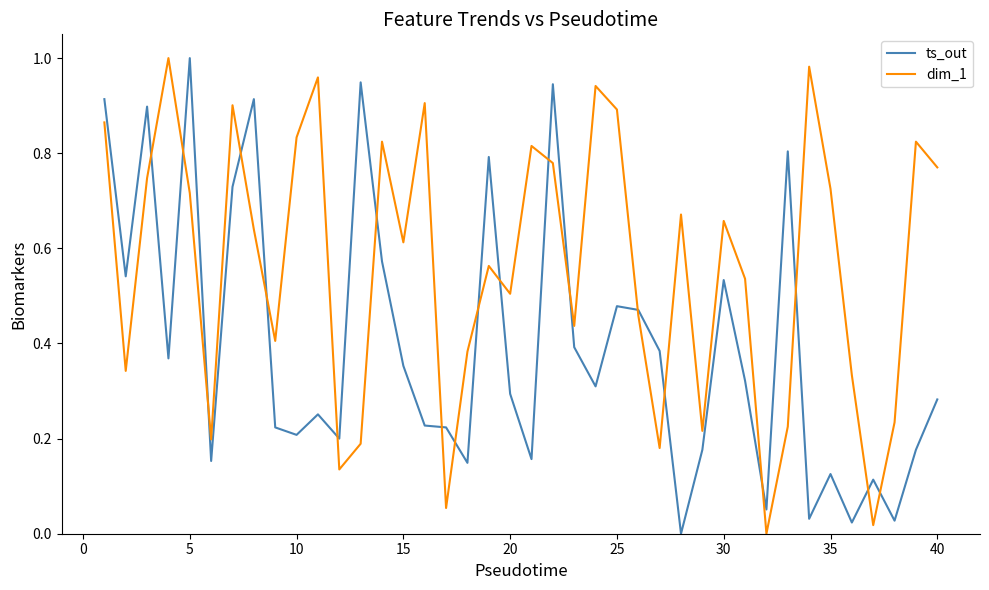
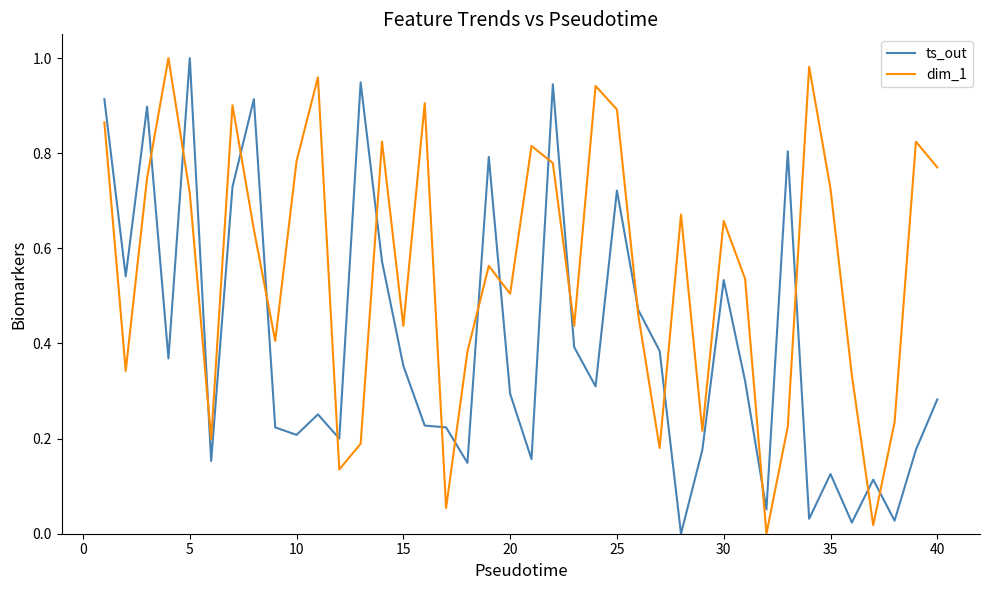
dim_1, 10: 0.83 -> 0.78
dim_1, 15: 0.61 -> 0.44
ts_out, 25: 0.48 -> 0.72
